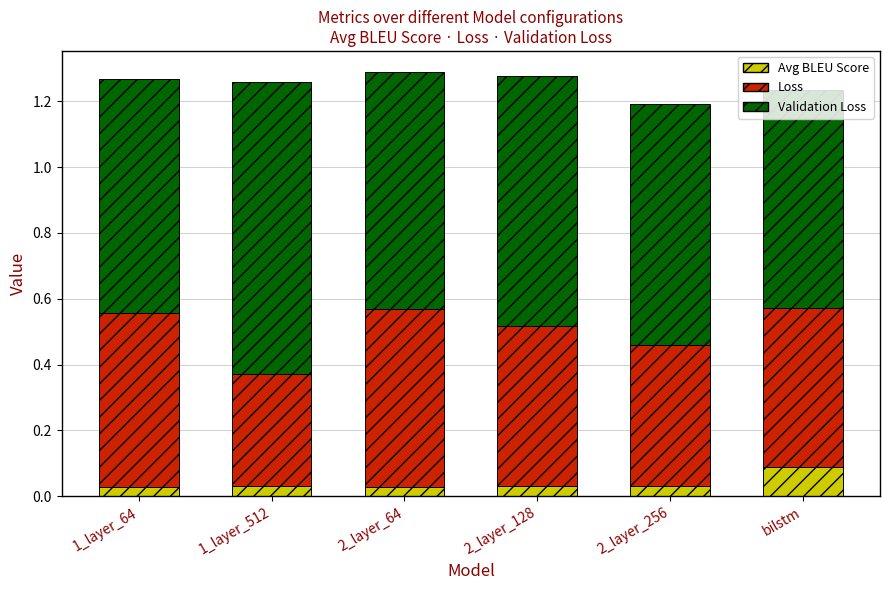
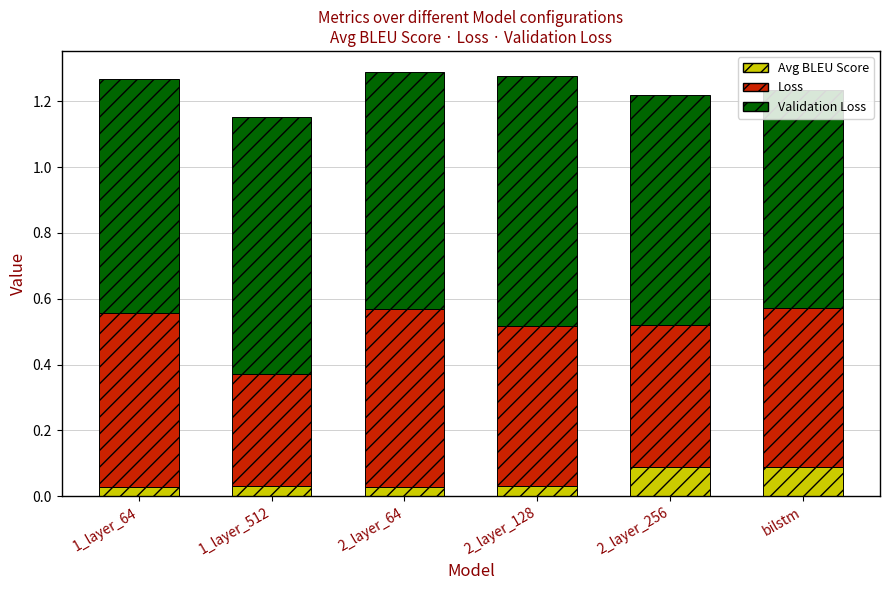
Validation Loss, 1_layer_512: 0.89 -> 0.78
Avg BLEU Score, 2_layer_256: 0.03 -> 0.09
Validation Loss, 2_layer_256: 0.73 -> 0.70
